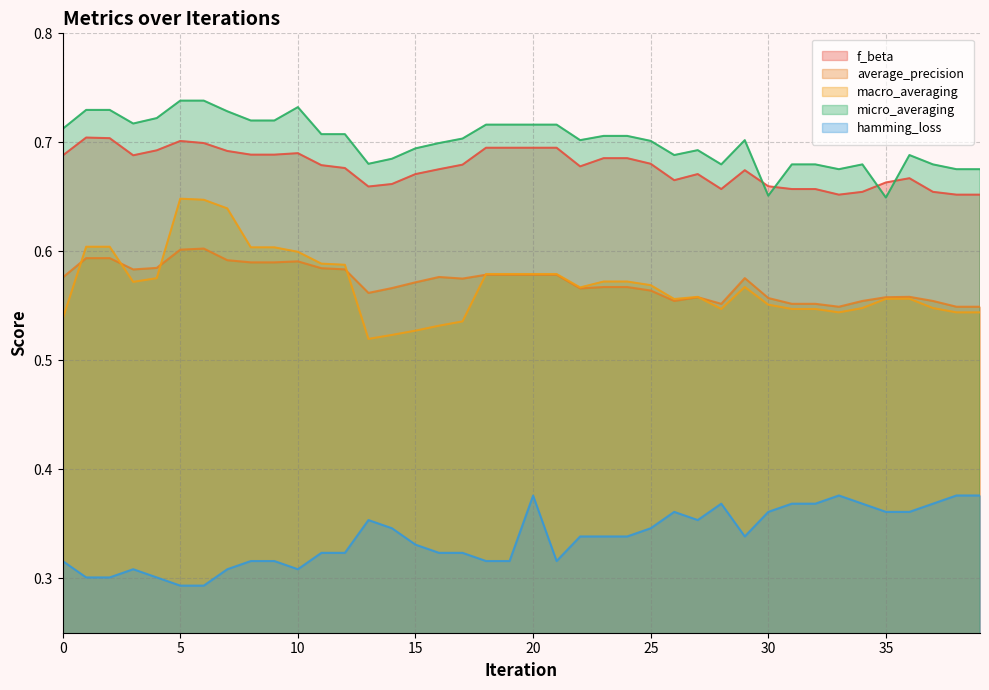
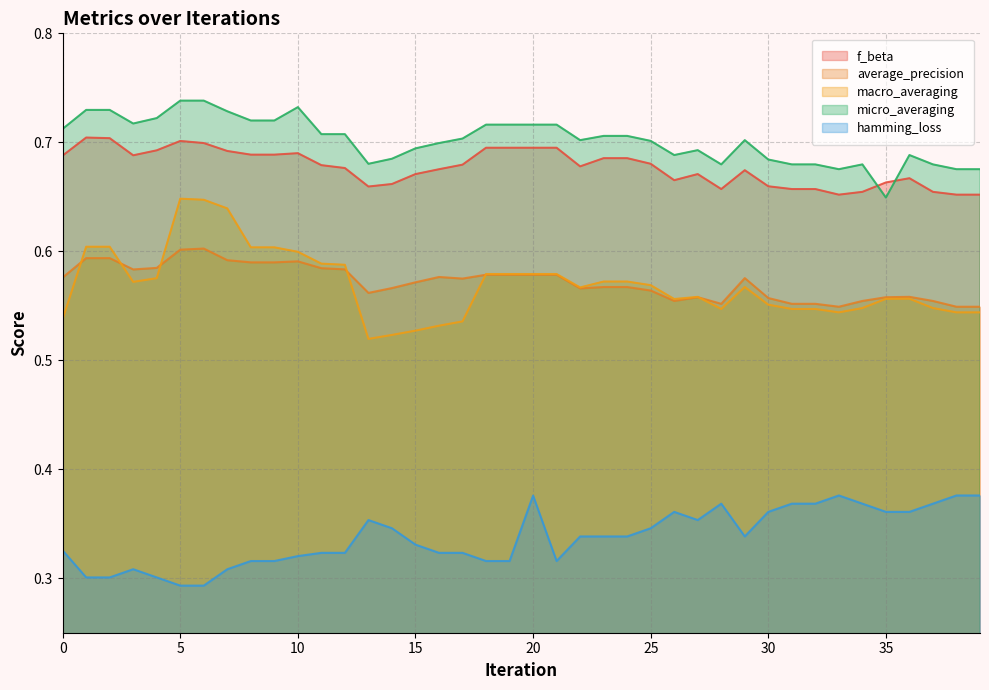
hamming_loss, 0: 0.316 -> 0.325
hamming_loss, 10: 0.308 -> 0.320
micro_averaging, 30: 0.651 -> 0.684
